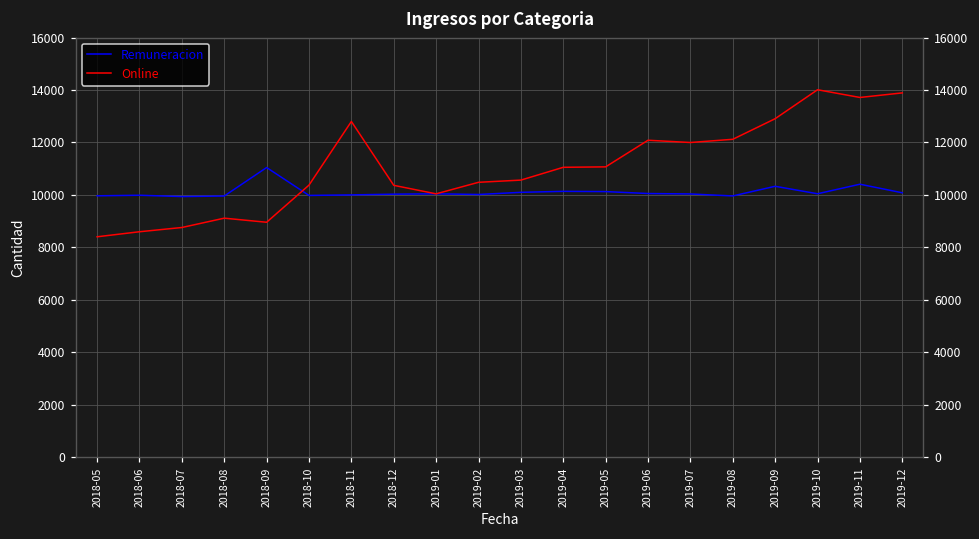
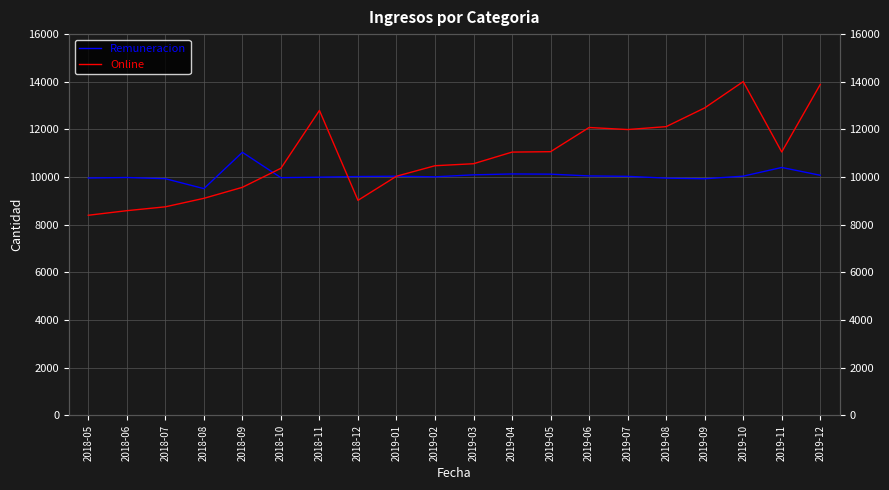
Remuneracion, 2018-08: 10000 -> 9500
Online, 2018-09: 9000 -> 9600
Online, 2018-12: 10400 -> 9000
Remuneracion, 2019-09: 10300 -> 9900
Online, 2019-11: 13700 -> 11100
